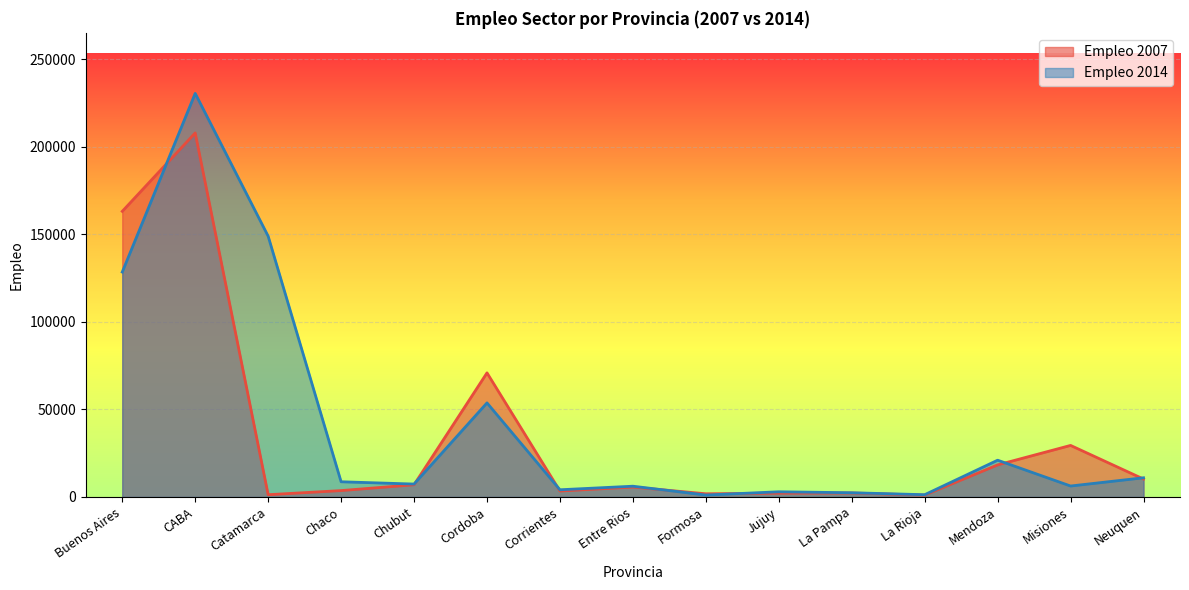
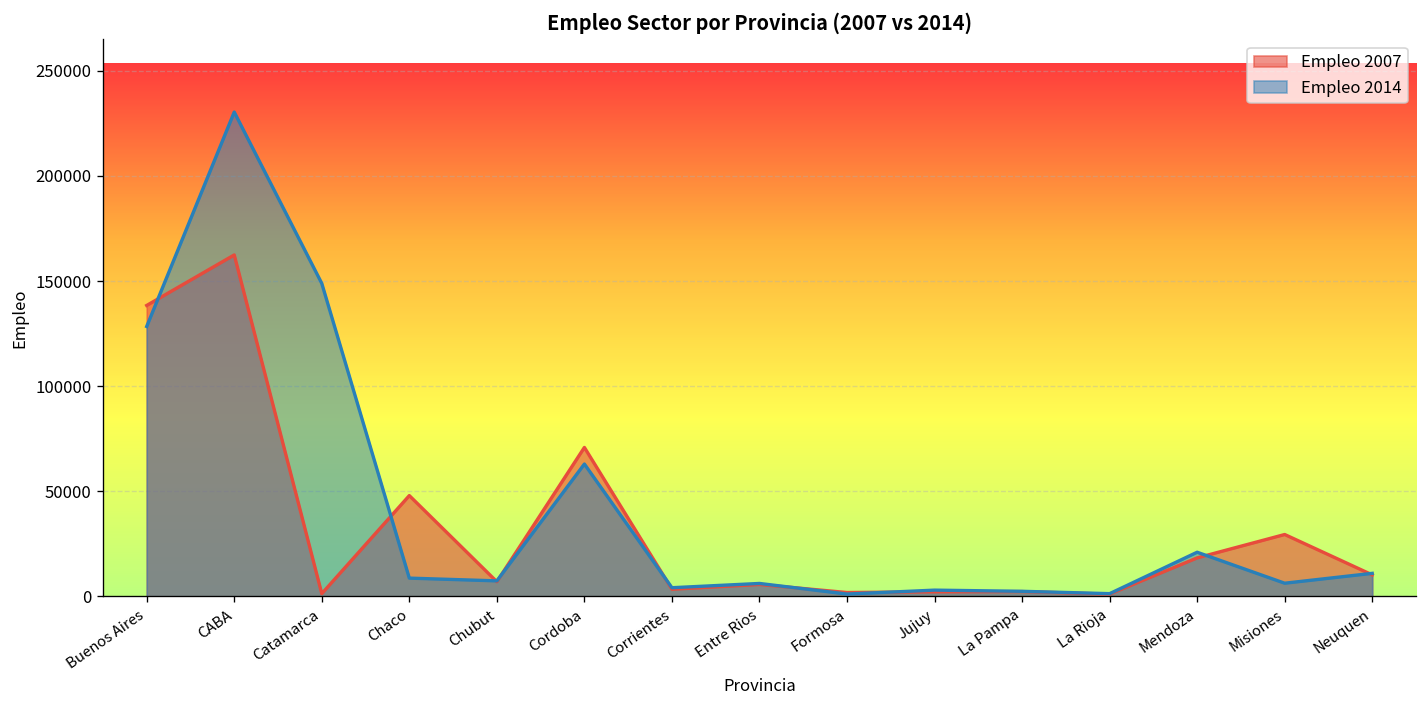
Empleo 2007, Buenos Aires: 163000 -> 138000
Empleo 2007, CABA: 208000 -> 162000
Empleo 2007, Chaco: 4000 -> 48000
Empleo 2014, Cordoba: 54000 -> 63000
